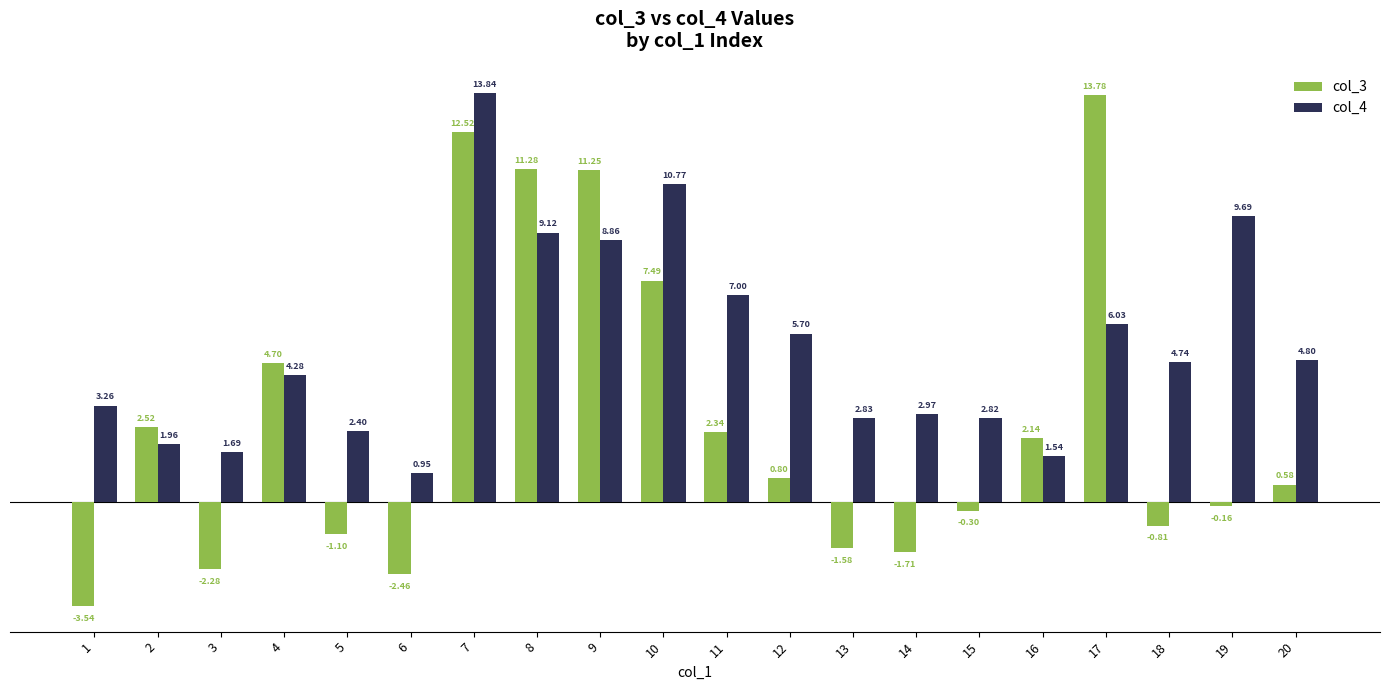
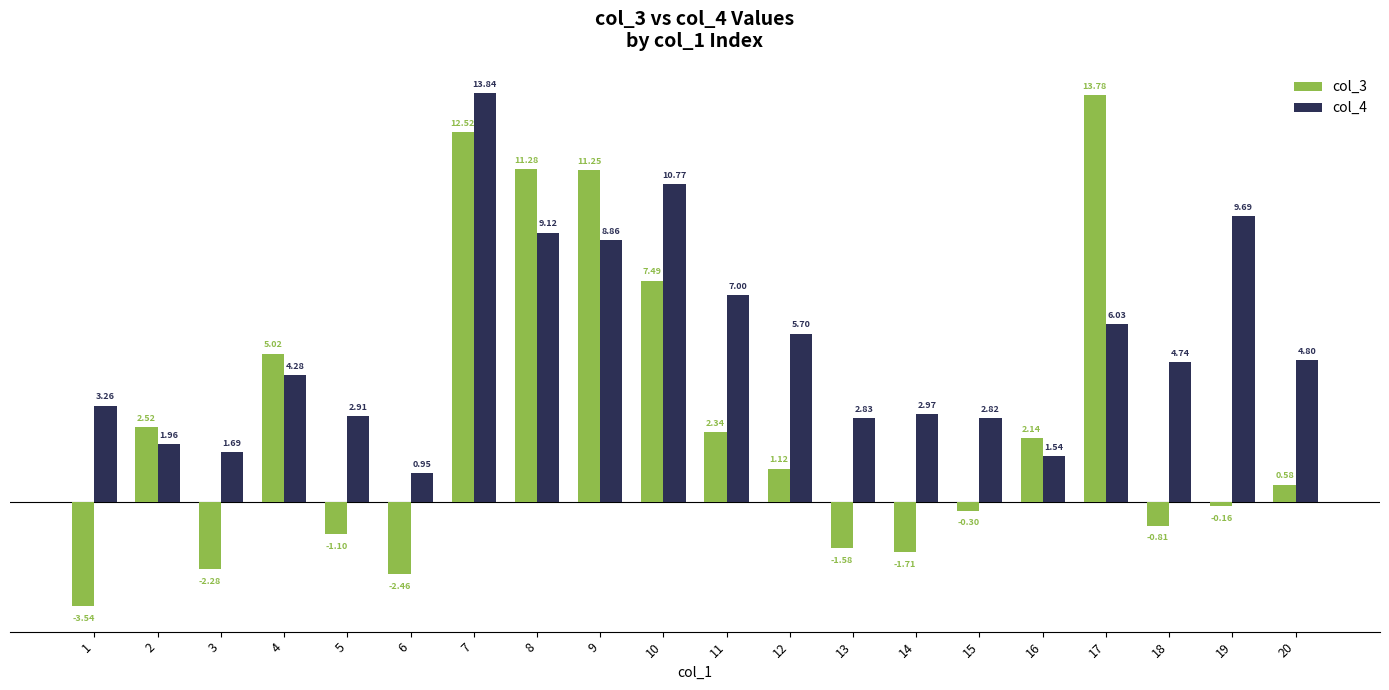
col_3, 4: 4.70 -> 5.02
col_4, 5: 2.40 -> 2.91
col_3, 12: 0.80 -> 1.12
